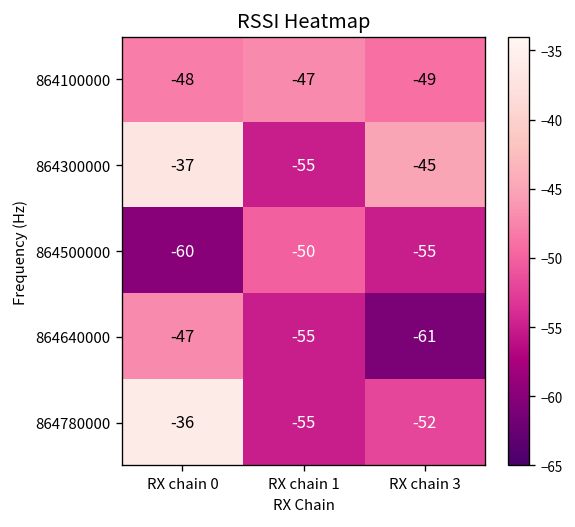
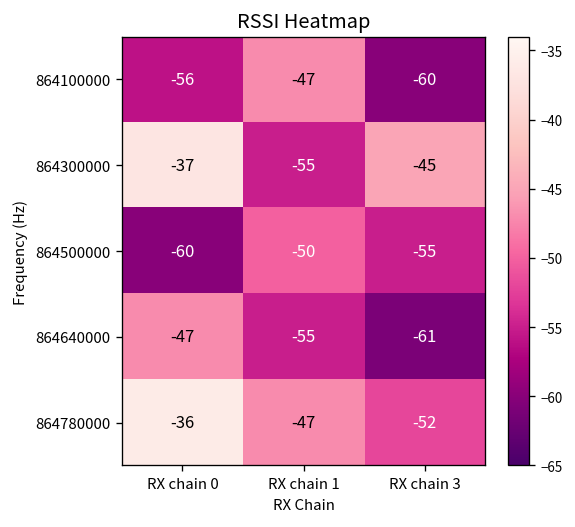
864100000, RX chain 0: -48 -> -56
864100000, RX chain 3: -49 -> -60
864780000, RX chain 1: -55 -> -47
